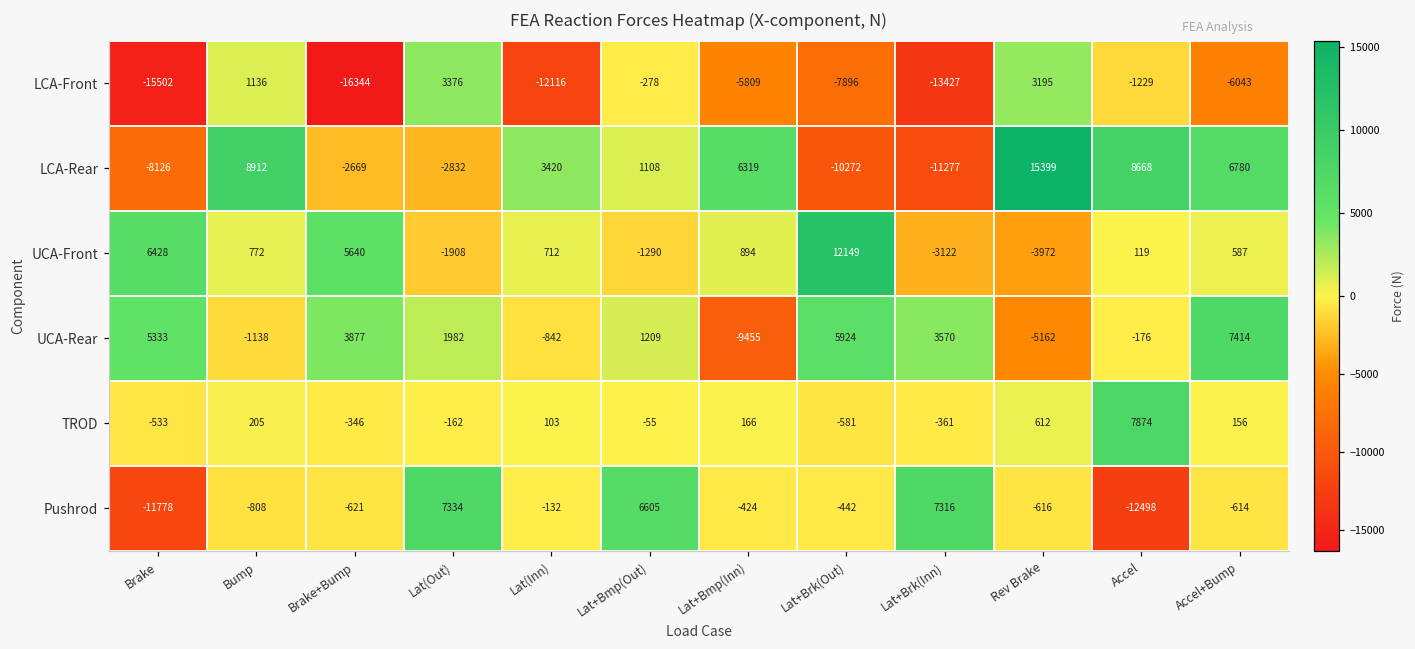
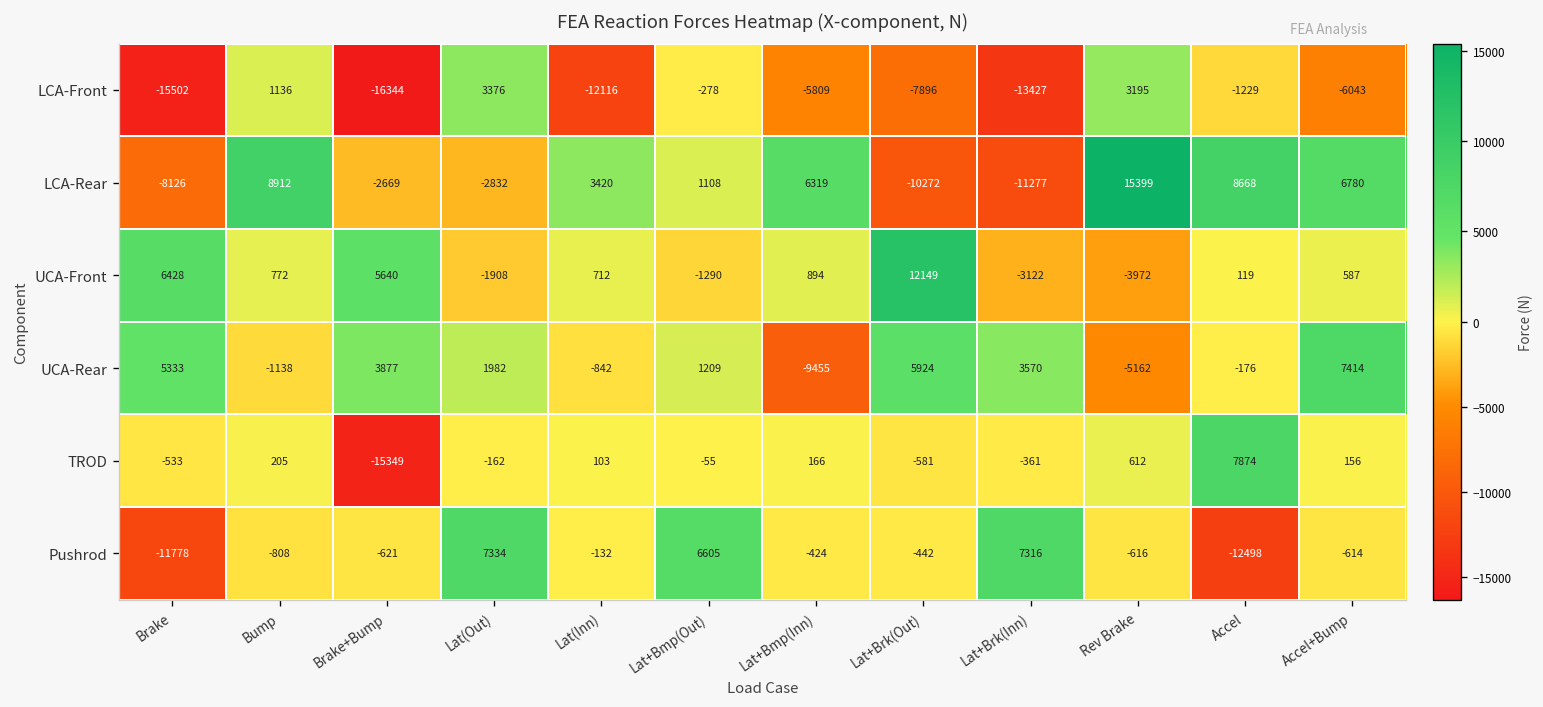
TROD, Brake+Bump: -346 -> -15349
